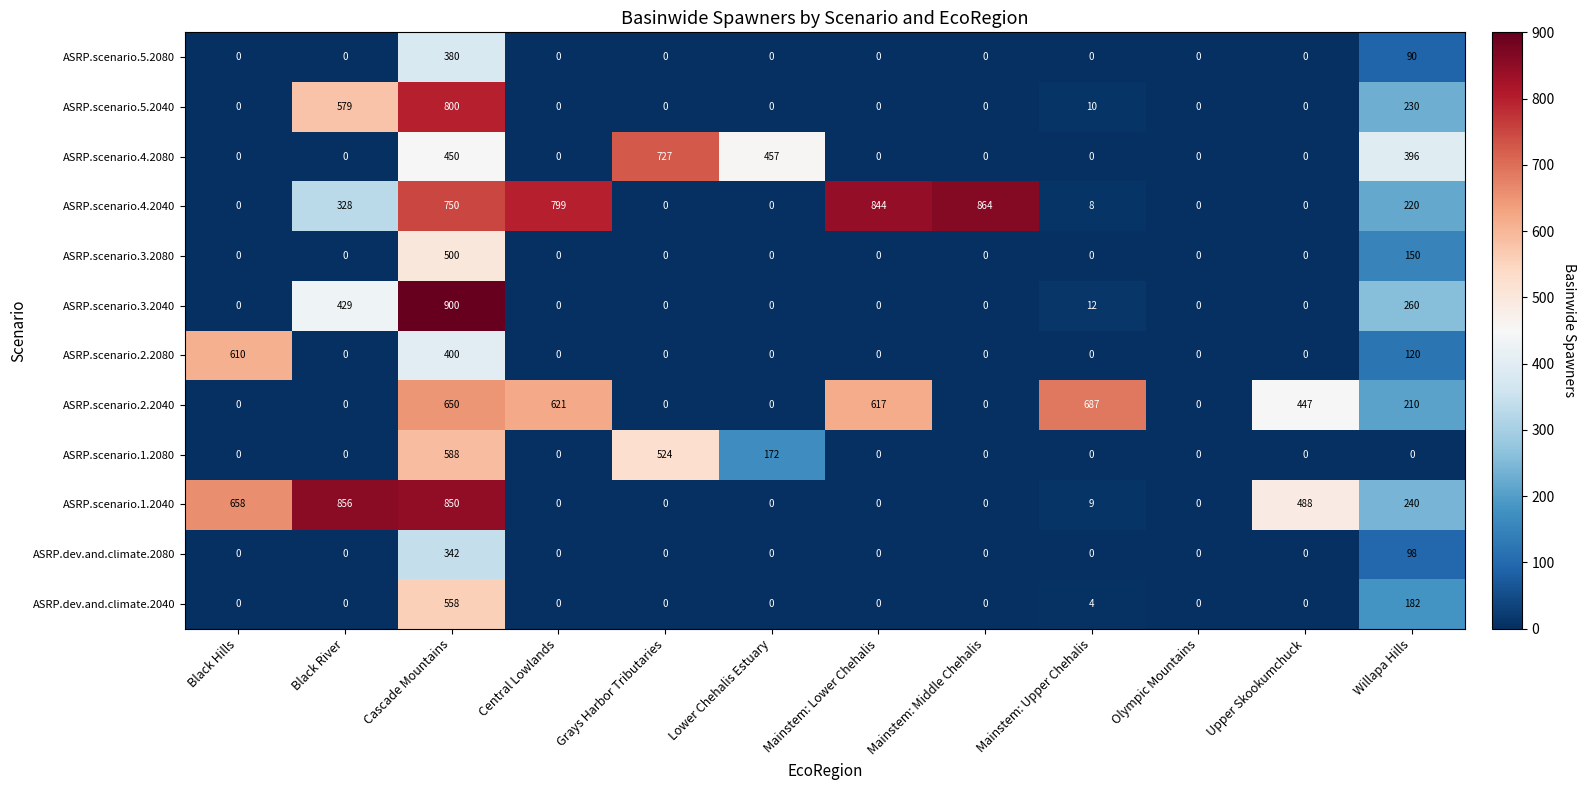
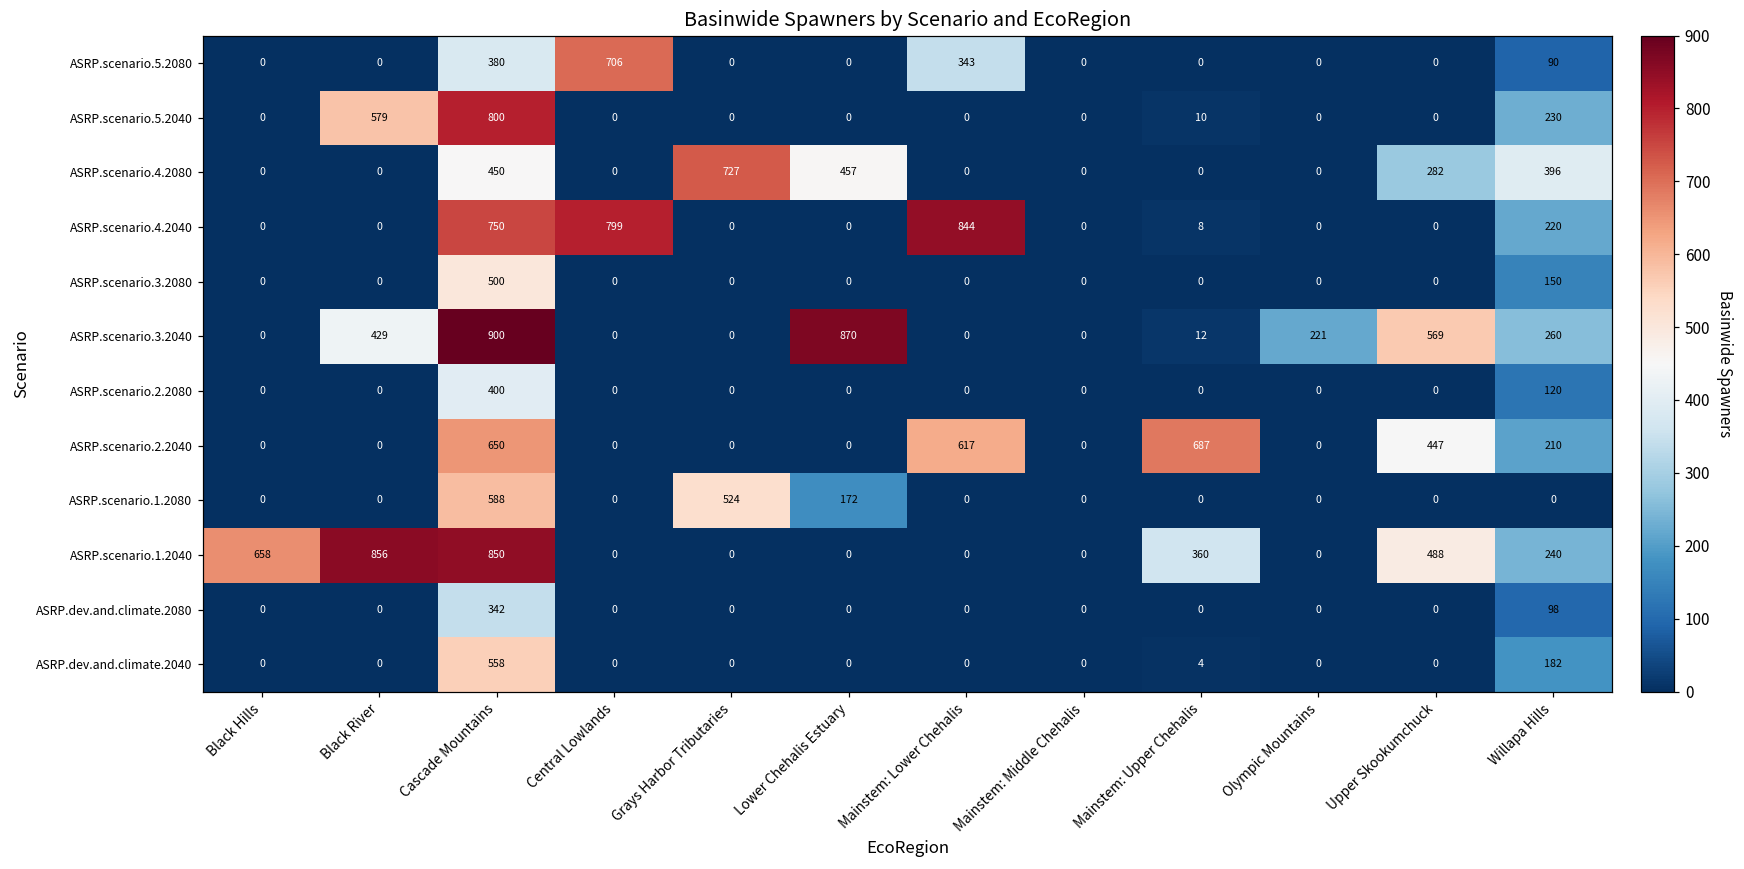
ASRP.scenario.5.2080, Central Lowlands: 0 -> 706
ASRP.scenario.5.2080, Mainstem: Lower Chehalis: 0 -> 343
ASRP.scenario.4.2080, Upper Skookumchuck: 0 -> 282
ASRP.scenario.4.2040, Black River: 328 -> 0
ASRP.scenario.4.2040, Mainstem: Middle Chehalis: 864 -> 0
ASRP.scenario.3.2040, Lower Chehalis Estuary: 0 -> 870
ASRP.scenario.3.2040, Olympic Mountains: 0 -> 221
ASRP.scenario.3.2040, Upper Skookumchuck: 0 -> 569
ASRP.scenario.2.2080, Black Hills: 610 -> 0
ASRP.scenario.2.2040, Central Lowlands: 621 -> 0
ASRP.scenario.1.2040, Mainstem: Upper Chehalis: 9 -> 360
